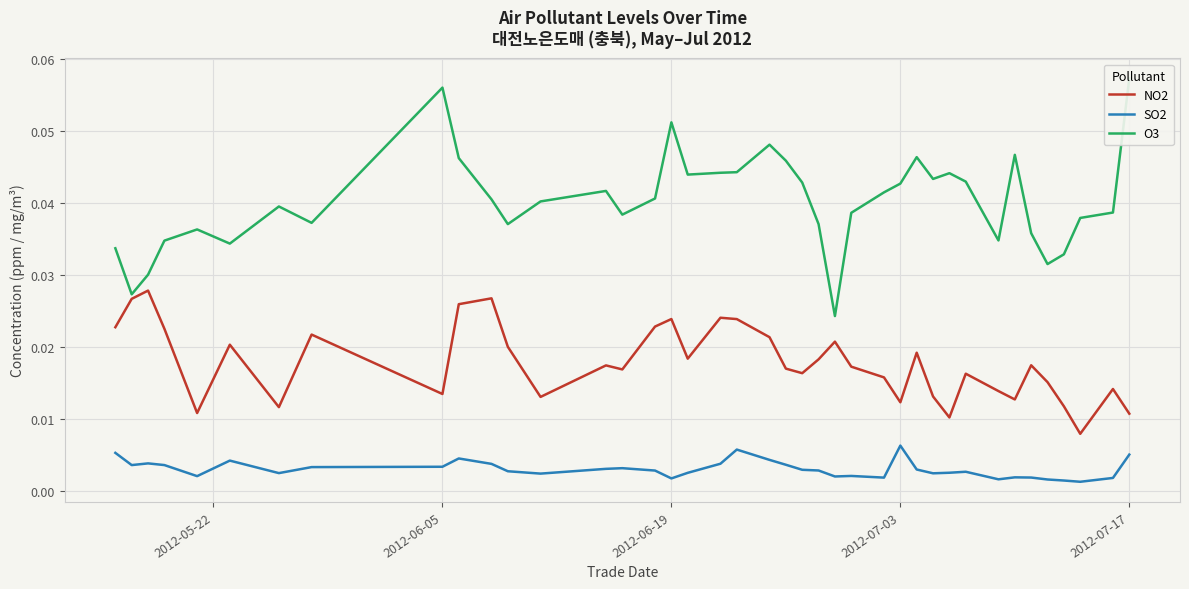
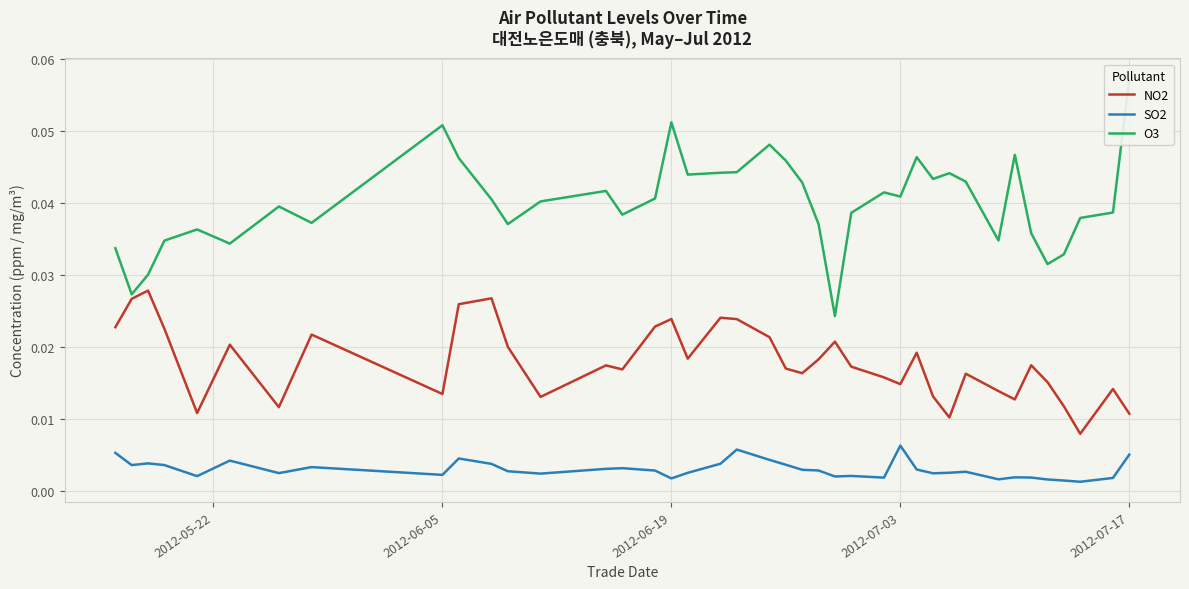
SO2, 2012-06-05: 0.003 -> 0.002
O3, 2012-06-05: 0.056 -> 0.051
NO2, 2012-07-03: 0.012 -> 0.015
O3, 2012-07-03: 0.043 -> 0.041
